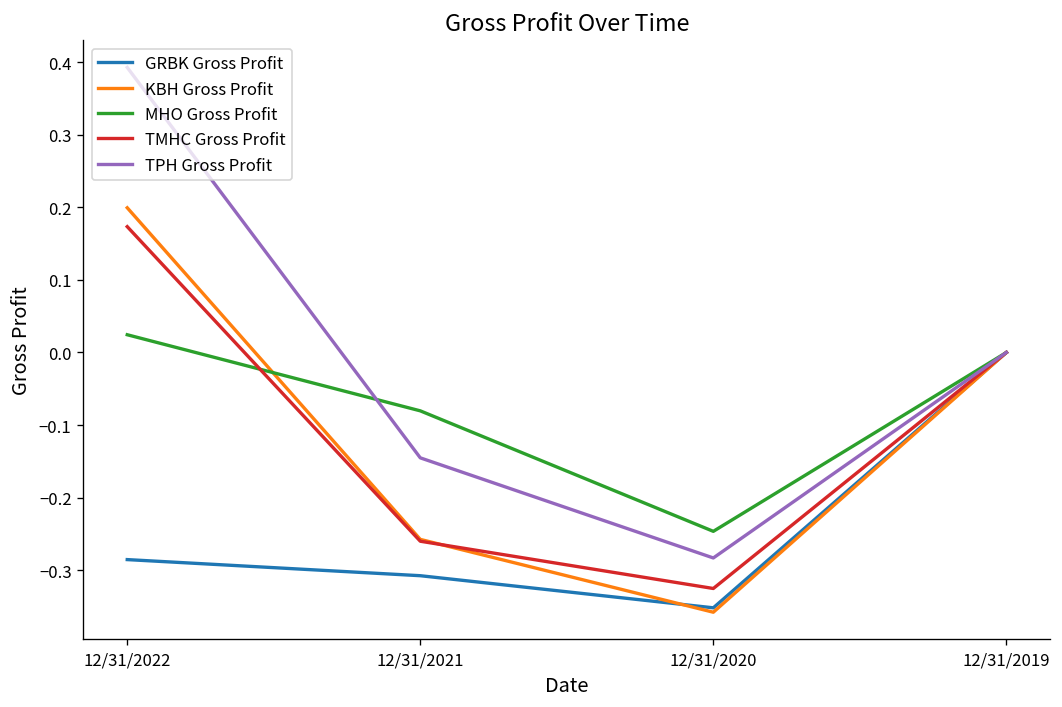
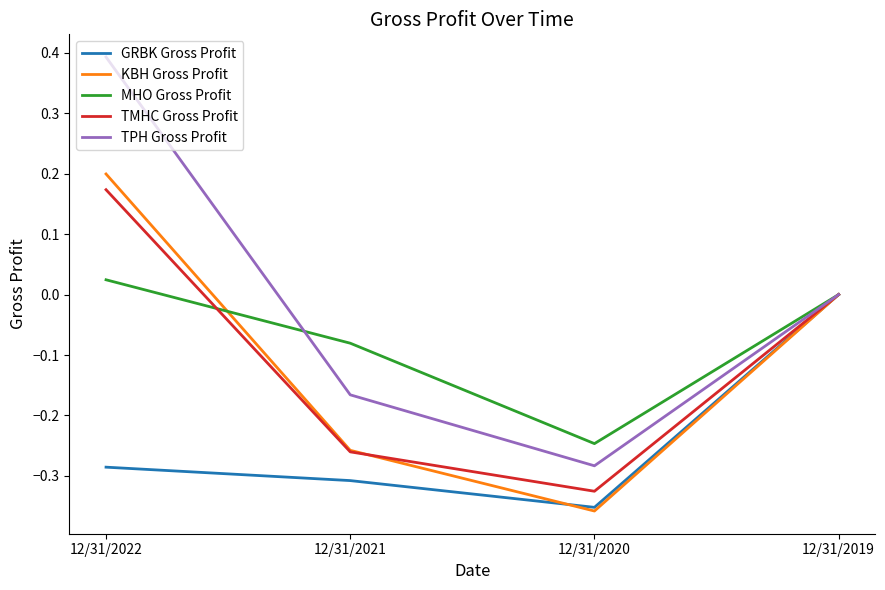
TPH Gross Profit, 12/31/2021: -0.15 -> -0.17
